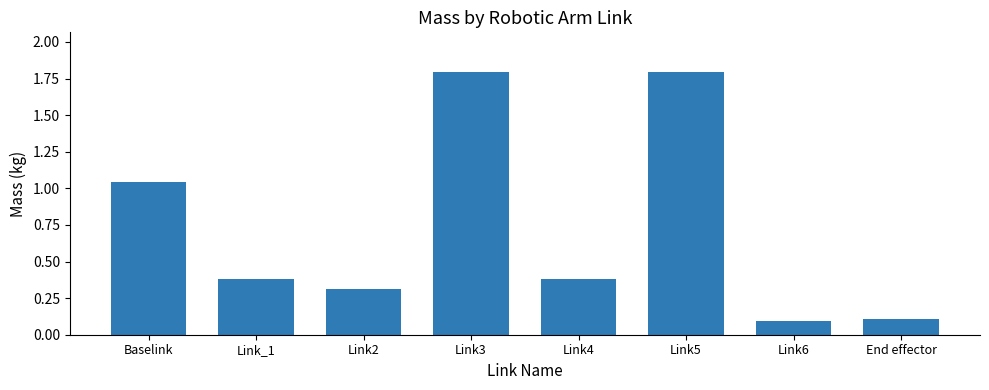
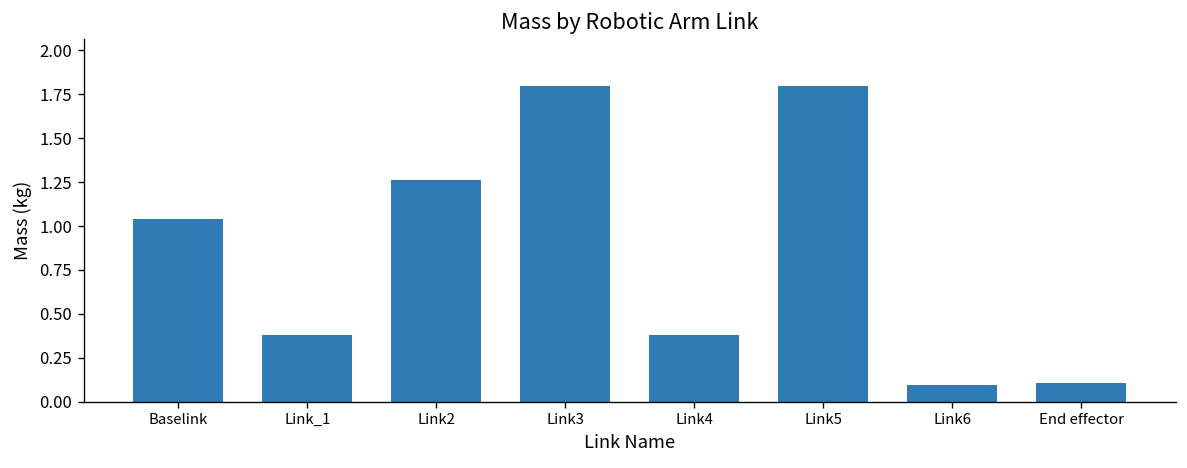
Link2: 0.31 -> 1.26
